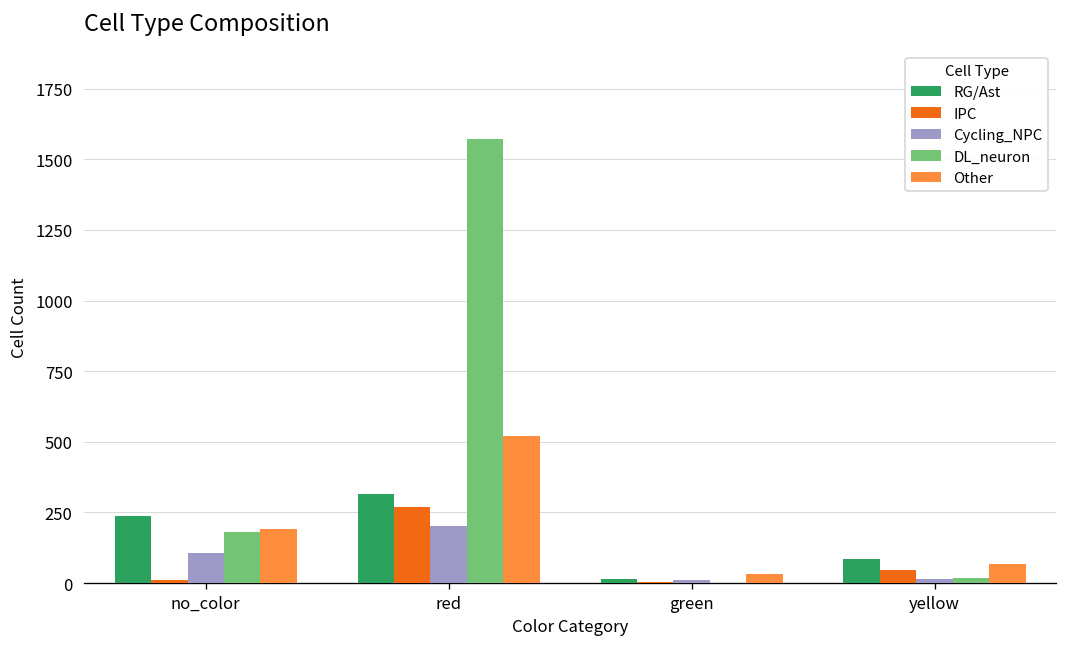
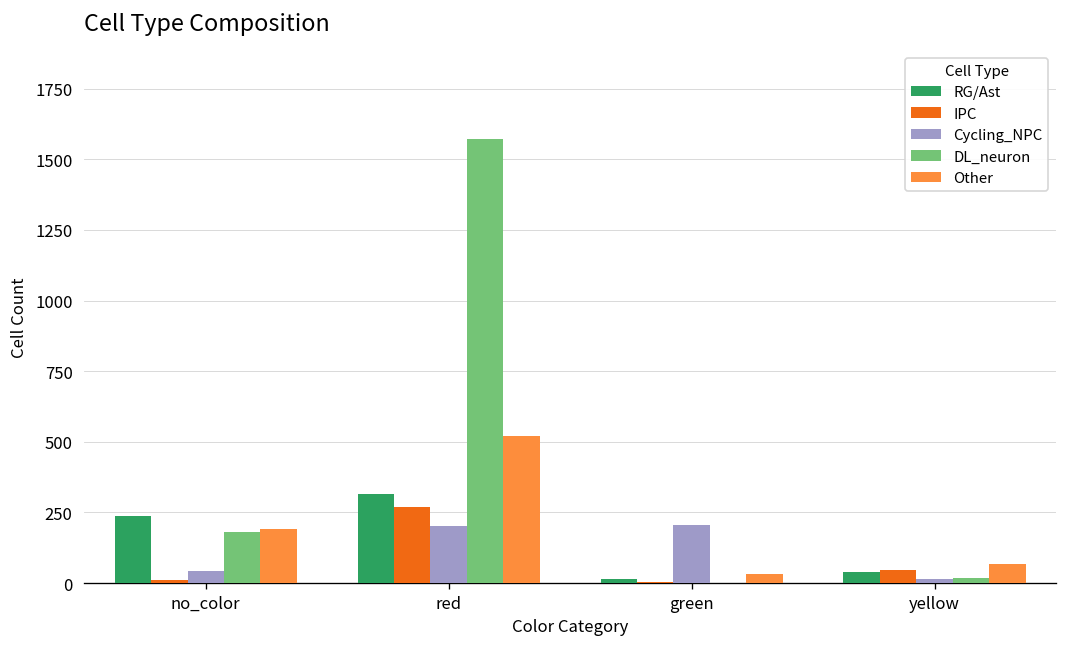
Cycling_NPC, no_color: 110 -> 40
Cycling_NPC, green: 10 -> 210
RG/Ast, yellow: 90 -> 40
